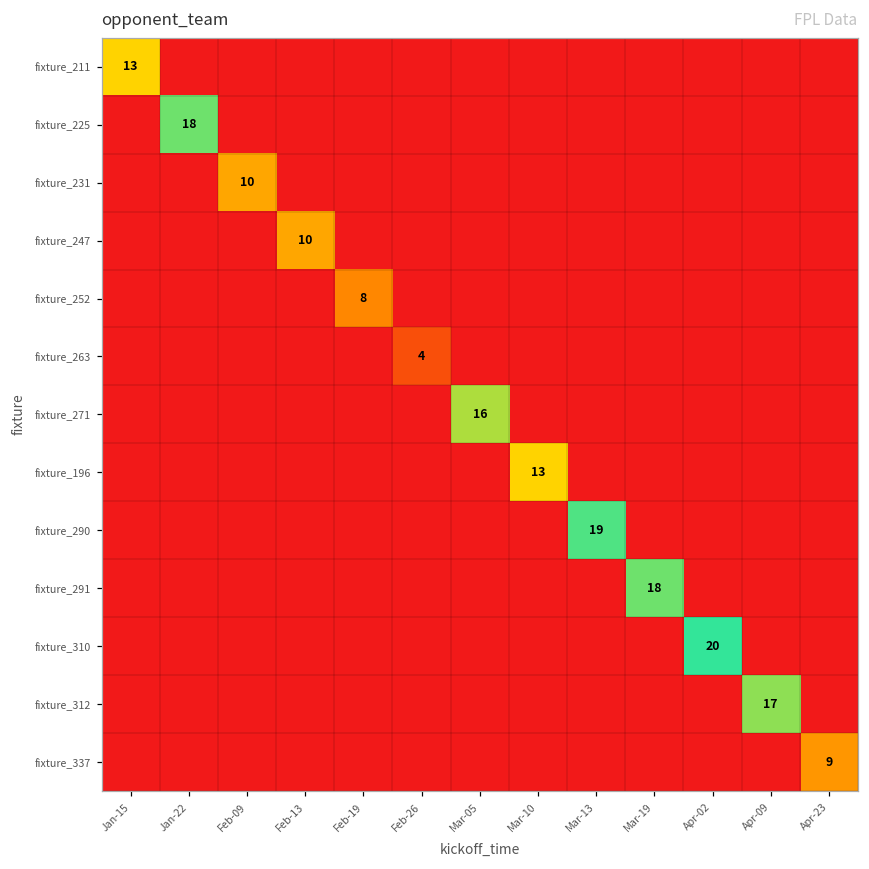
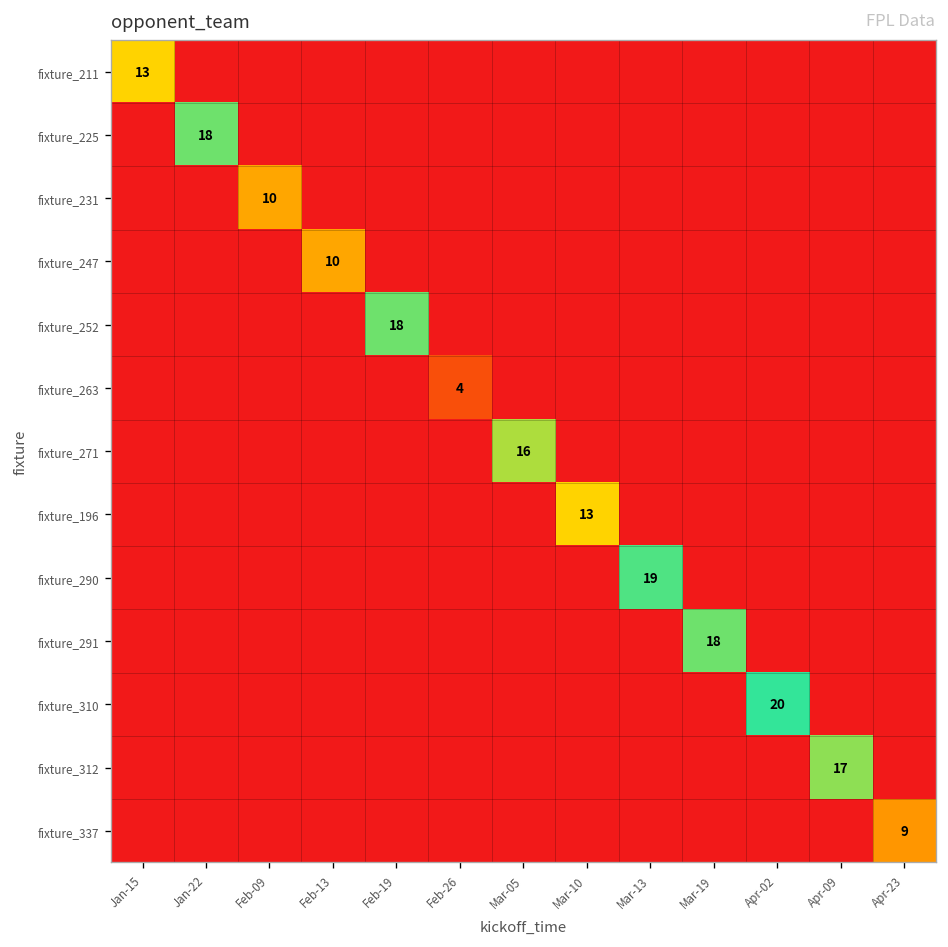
fixture_252, Feb-19: 8 -> 18
